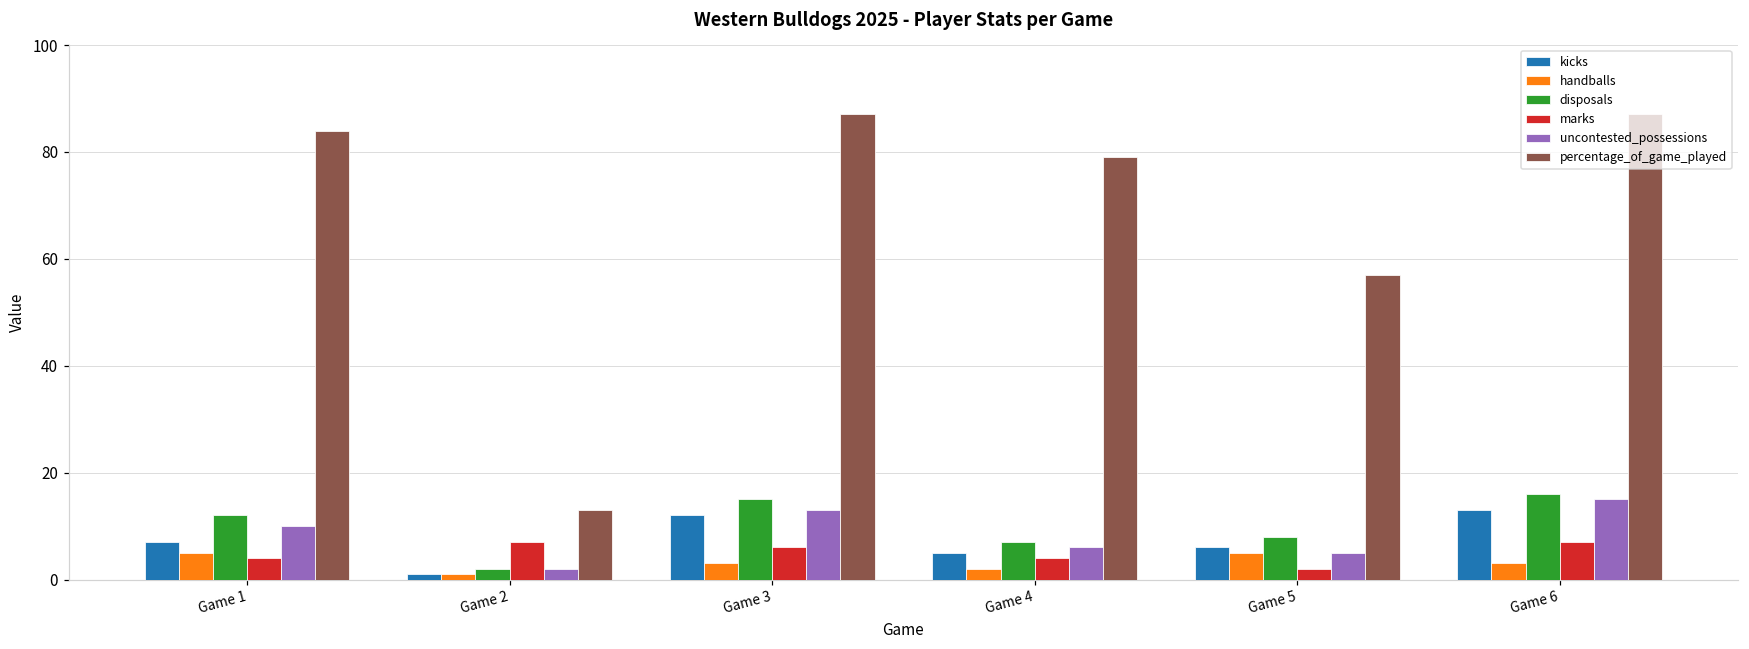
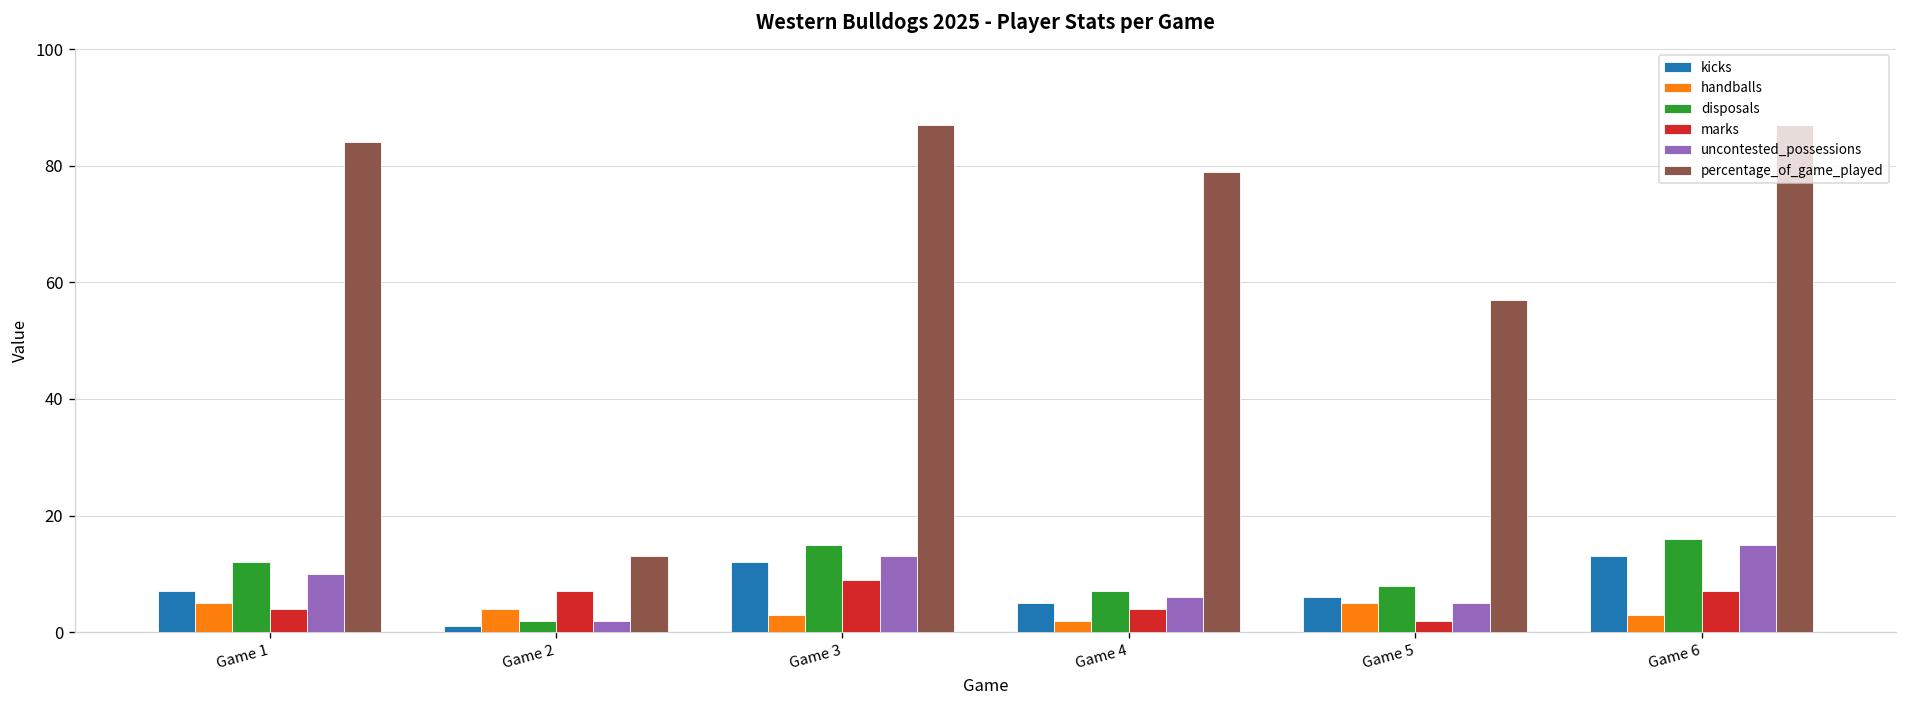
handballs, Game 2: 1 -> 4
marks, Game 3: 6 -> 9
